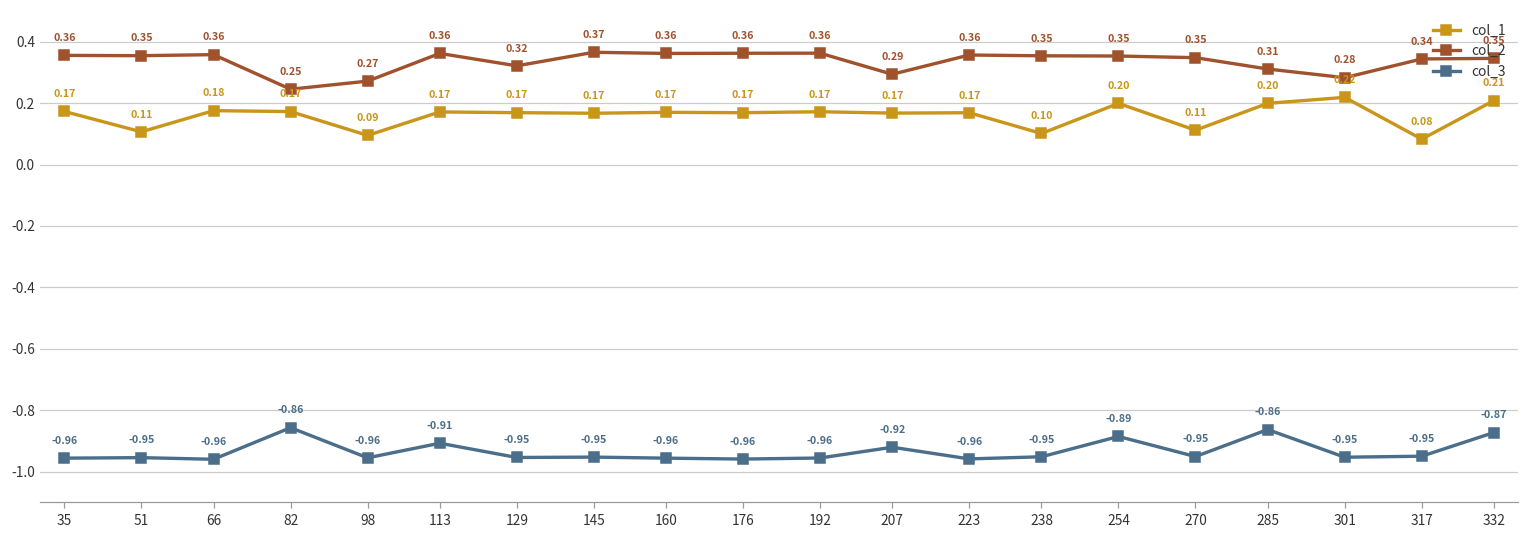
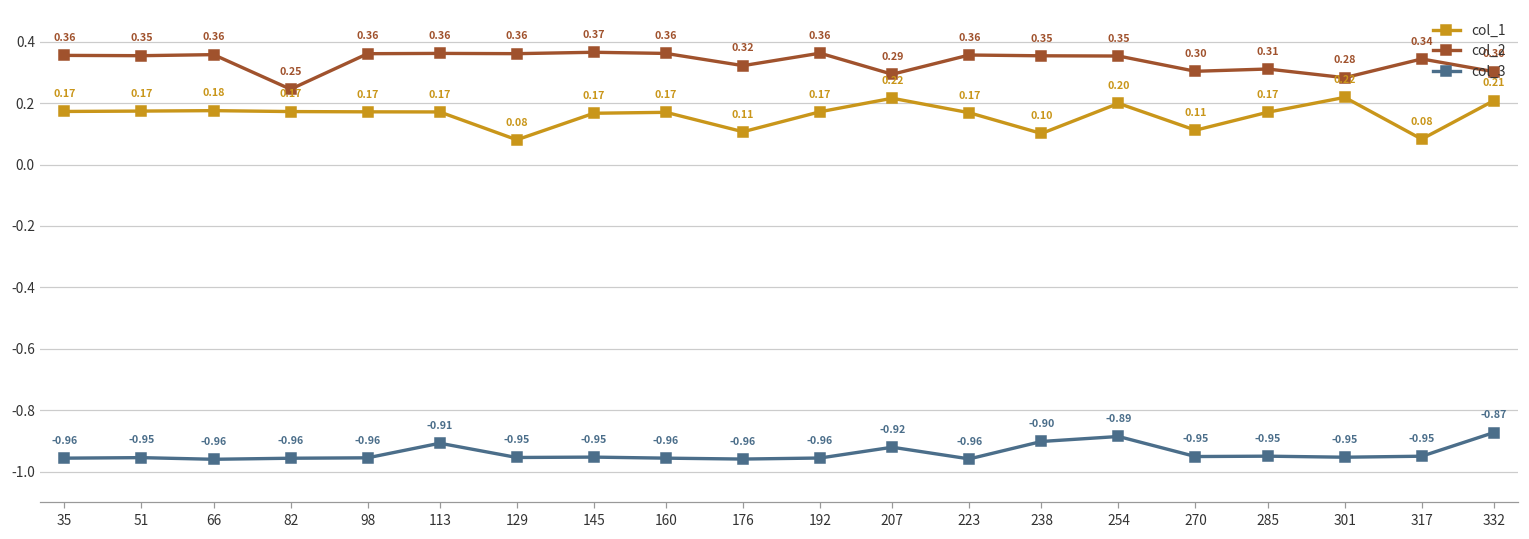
col_1, 51: 0.11 -> 0.17
col_3, 82: -0.86 -> -0.96
col_1, 98: 0.09 -> 0.17
col_2, 98: 0.27 -> 0.36
col_1, 129: 0.17 -> 0.08
col_2, 129: 0.32 -> 0.36
col_1, 176: 0.17 -> 0.11
col_2, 176: 0.36 -> 0.32
col_1, 207: 0.17 -> 0.22
col_3, 238: -0.95 -> -0.90
col_2, 270: 0.35 -> 0.30
col_1, 285: 0.20 -> 0.17
col_3, 285: -0.86 -> -0.95
col_2, 332: 0.35 -> 0.30
